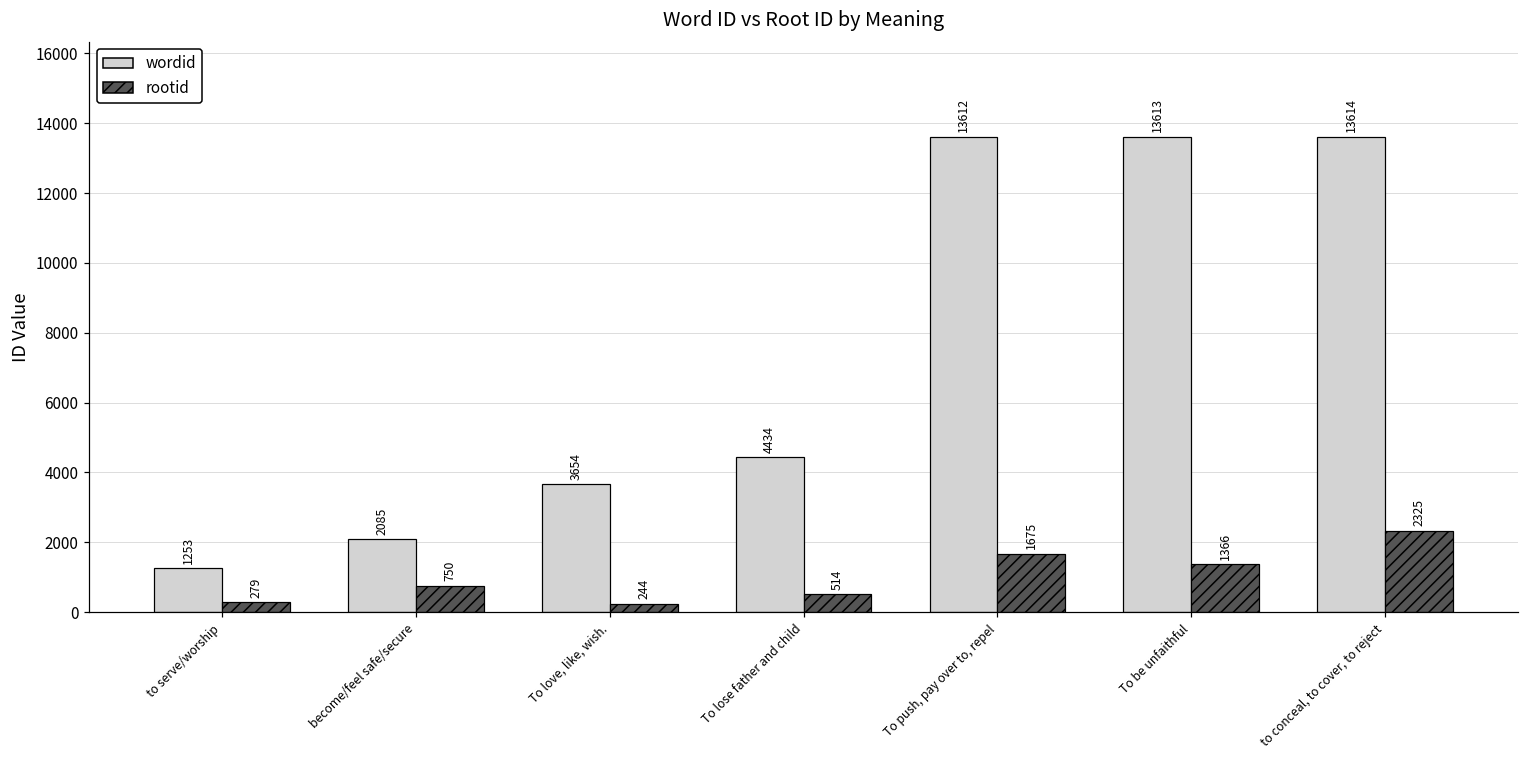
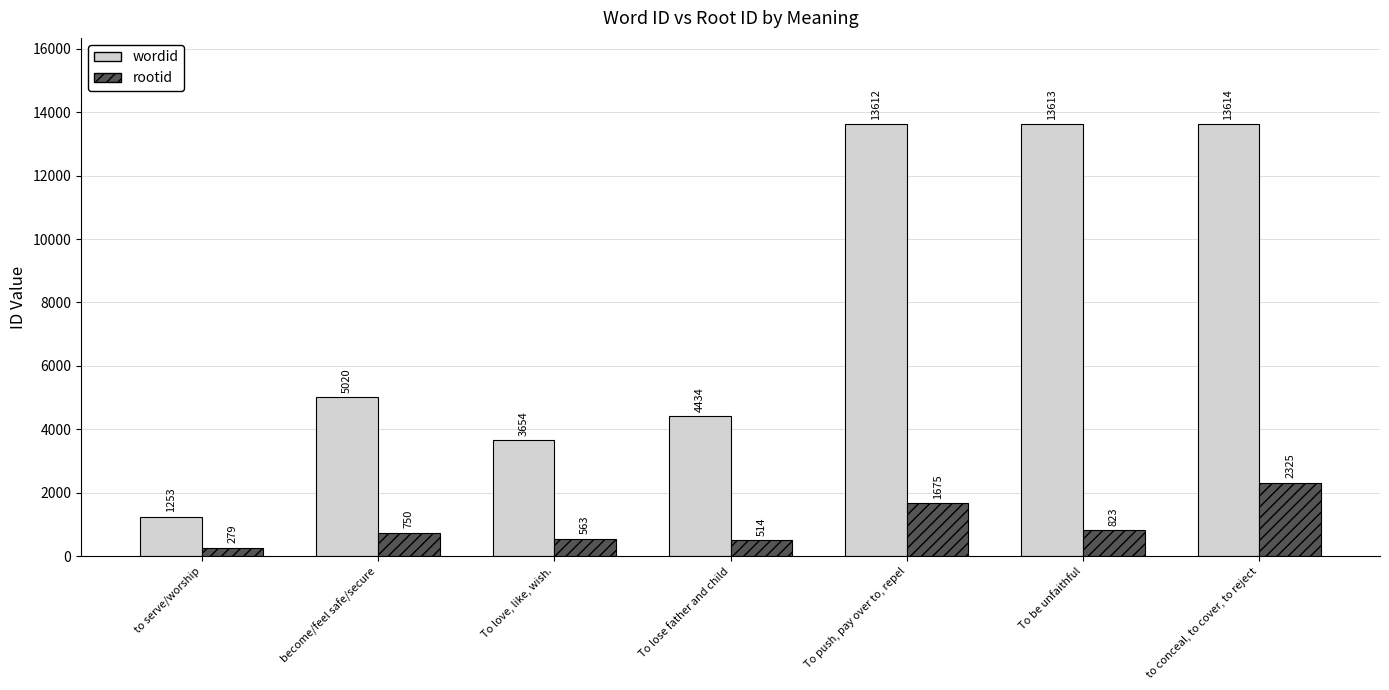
wordid, become/feel safe/secure: 2085 -> 5020
rootid, To love, like, wish.: 244 -> 563
rootid, To be unfaithful: 1366 -> 823
